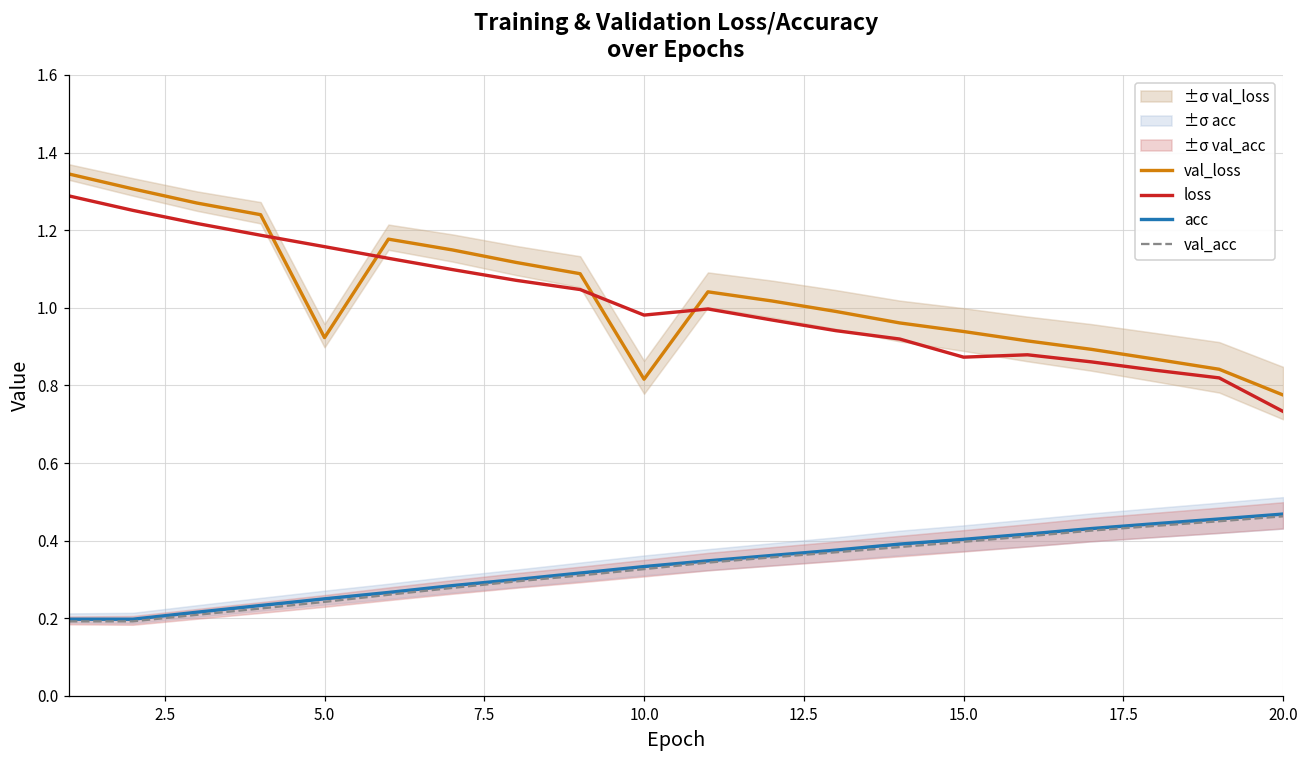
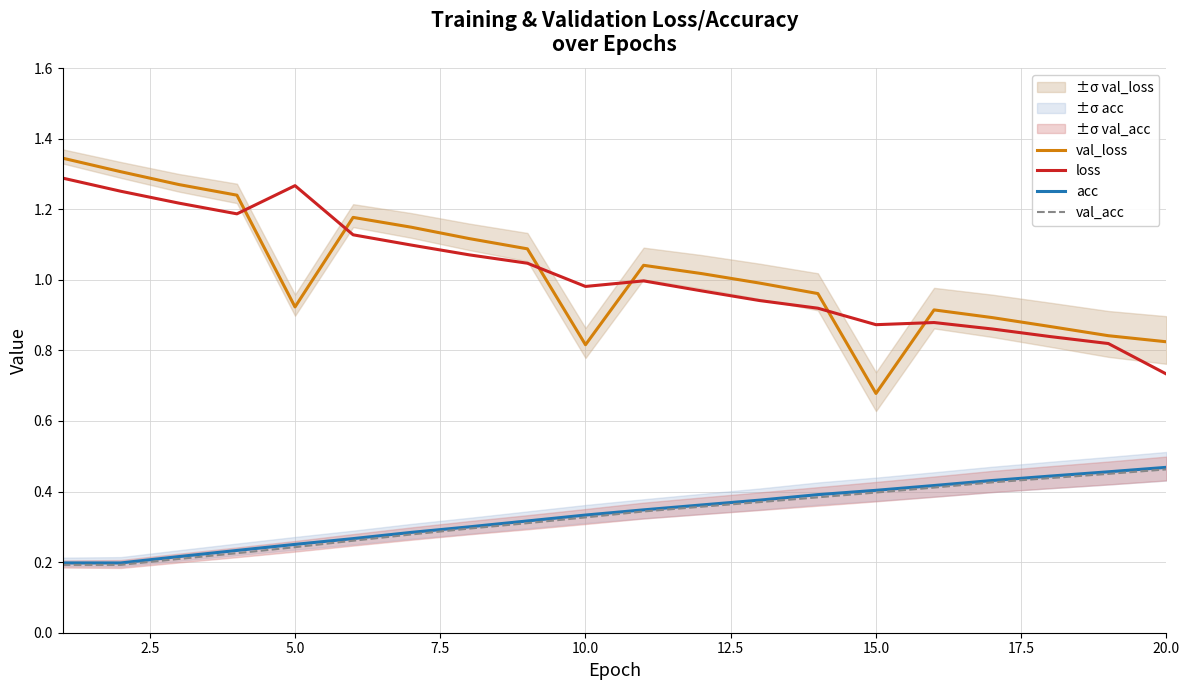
loss, 5.0: 1.16 -> 1.27
val_loss, 15.0: 0.94 -> 0.68
val_loss, 20.0: 0.78 -> 0.82
